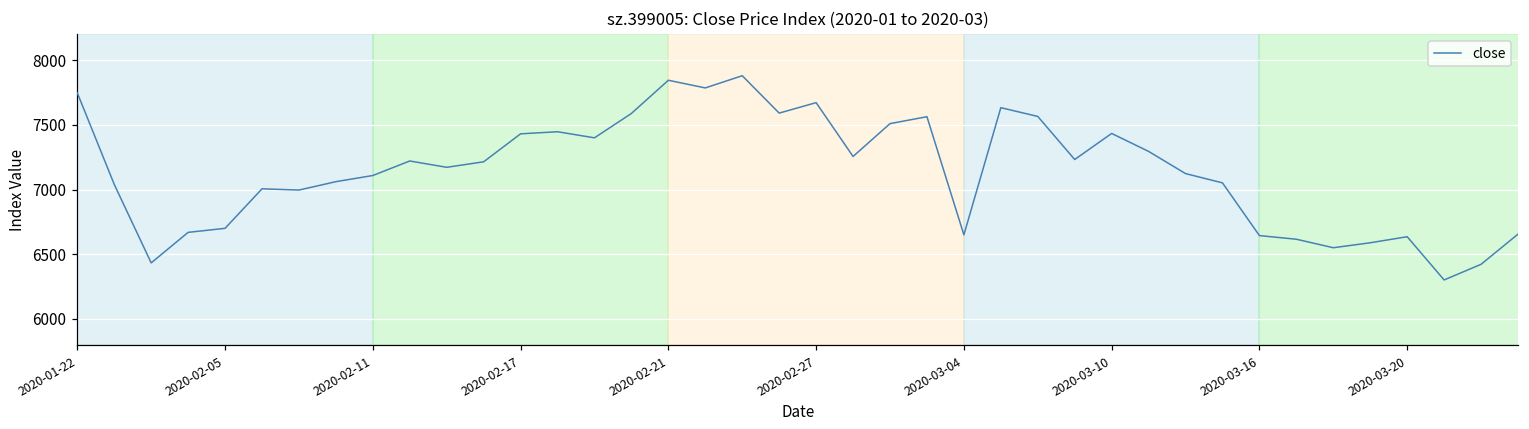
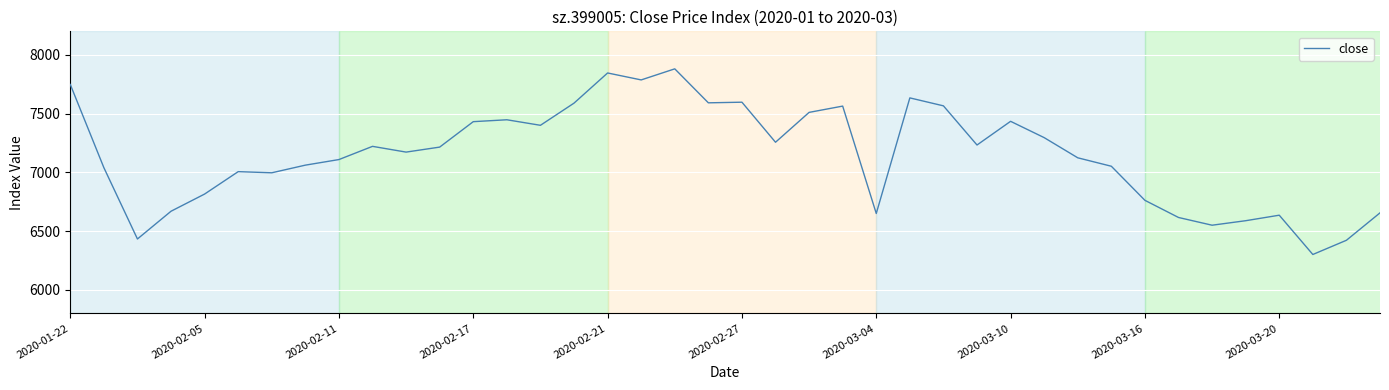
2020-02-05: 6700 -> 6820
2020-02-27: 7670 -> 7600
2020-03-16: 6640 -> 6760
